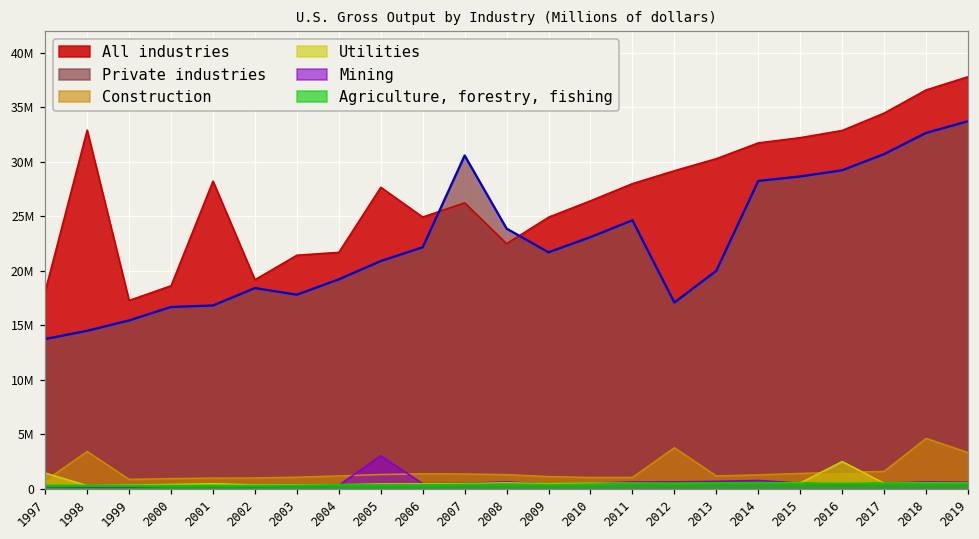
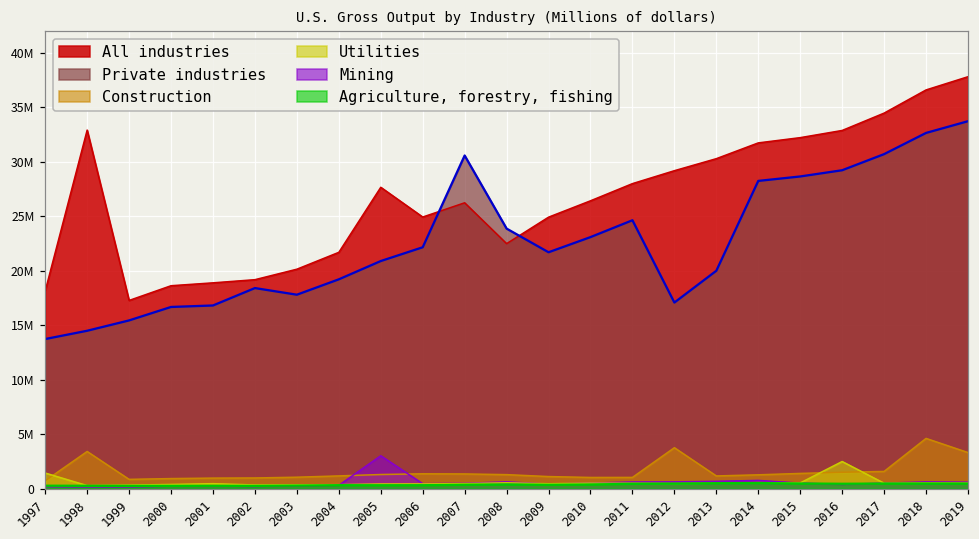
All industries, 2001: 28000000 -> 19000000
All industries, 2003: 21000000 -> 20000000
